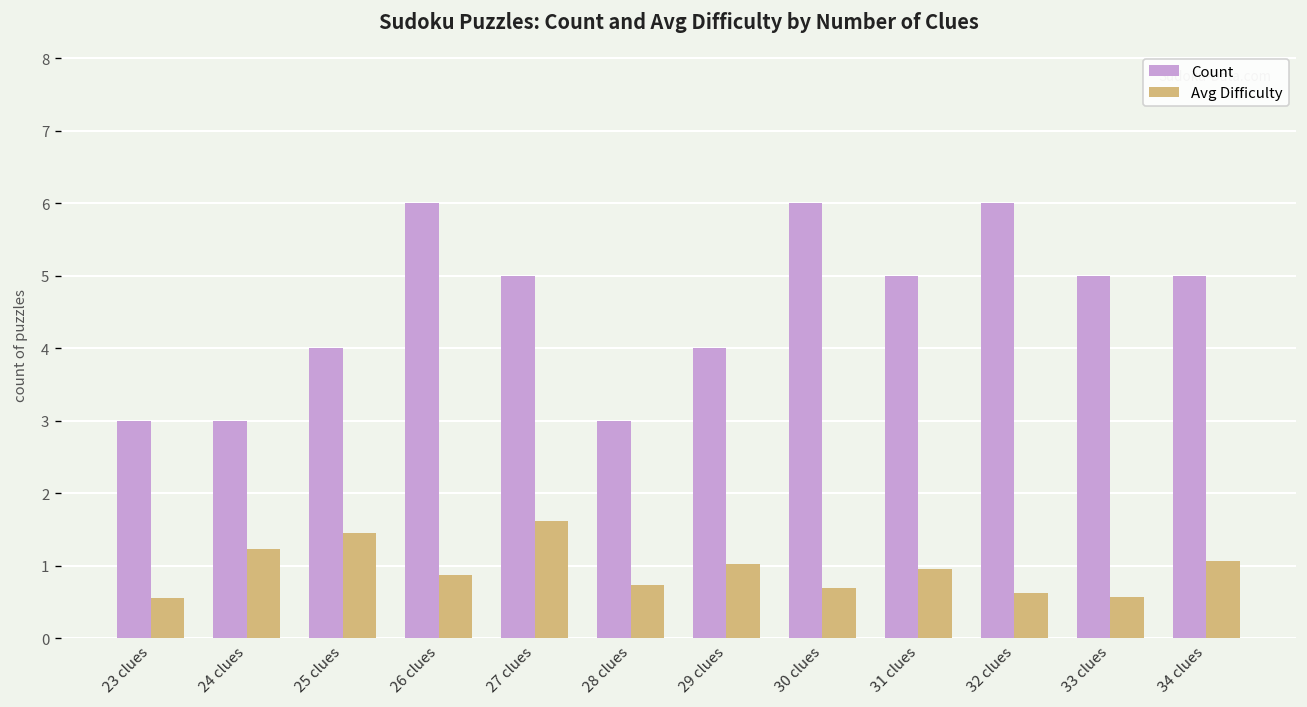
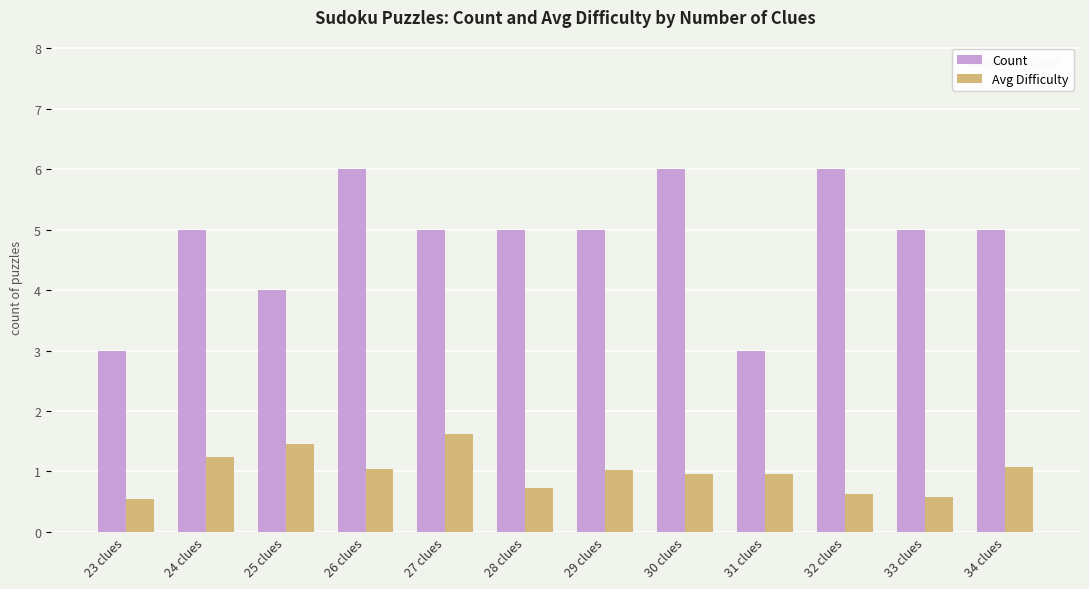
Count, 24 clues: 3 -> 5
Avg Difficulty, 26 clues: 0.9 -> 1.0
Count, 28 clues: 3 -> 5
Count, 29 clues: 4 -> 5
Avg Difficulty, 30 clues: 0.7 -> 1.0
Count, 31 clues: 5 -> 3
